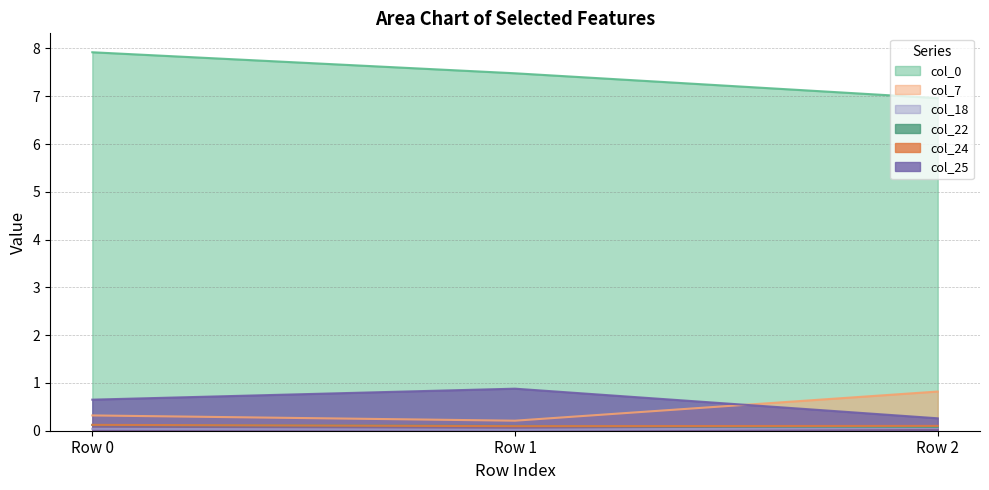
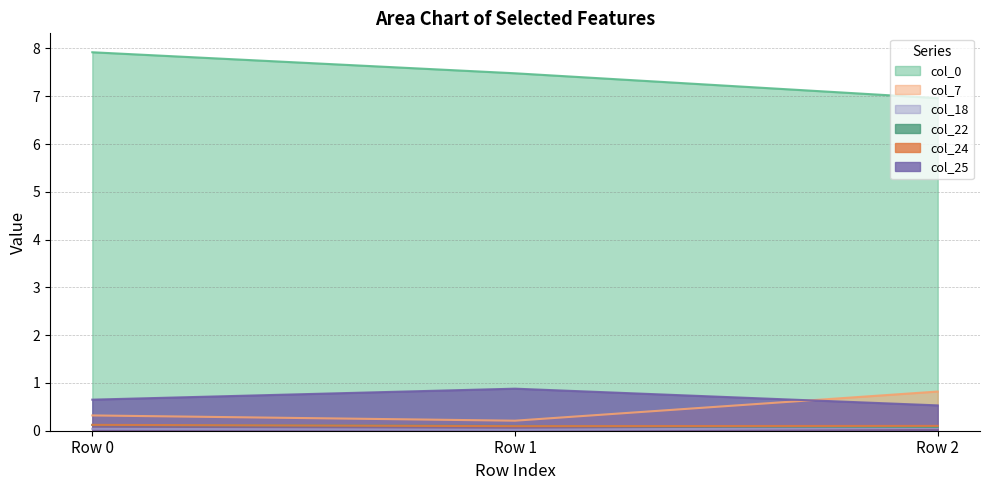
col_25, Row 2: 0.3 -> 0.5
